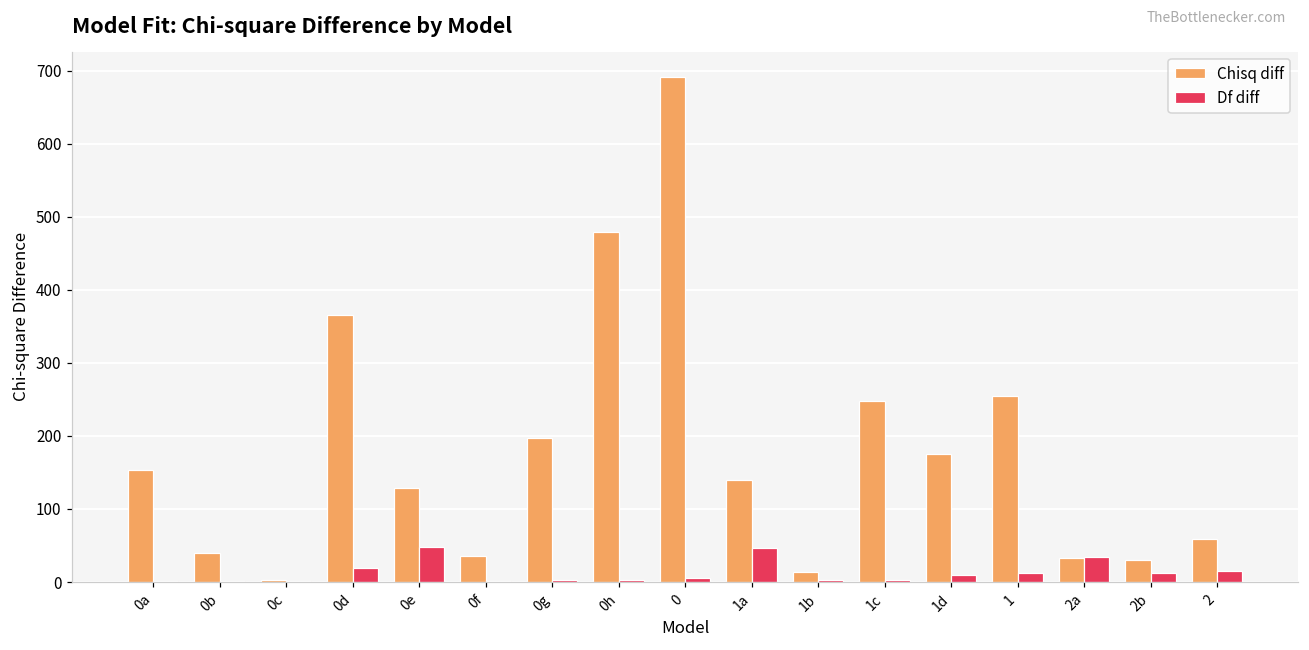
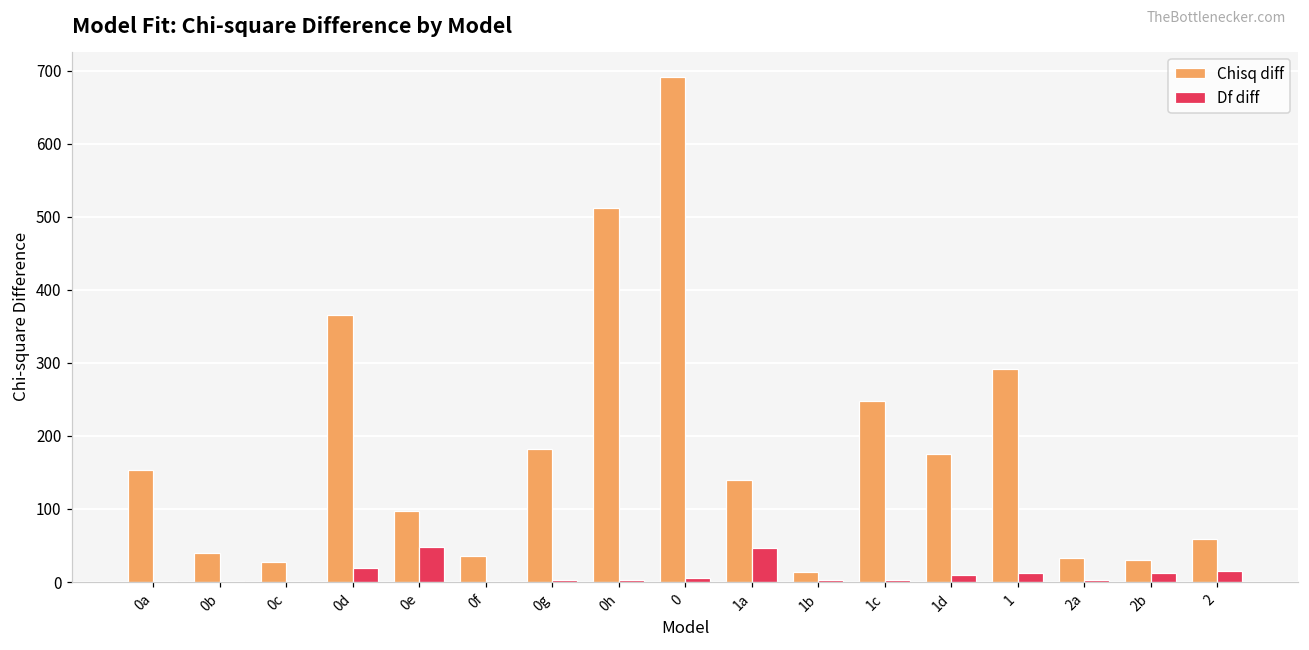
Chisq diff, 0c: 0 -> 30
Chisq diff, 0e: 130 -> 100
Chisq diff, 0g: 200 -> 180
Chisq diff, 0h: 480 -> 510
Chisq diff, 1: 250 -> 290
Df diff, 2a: 30 -> 0
